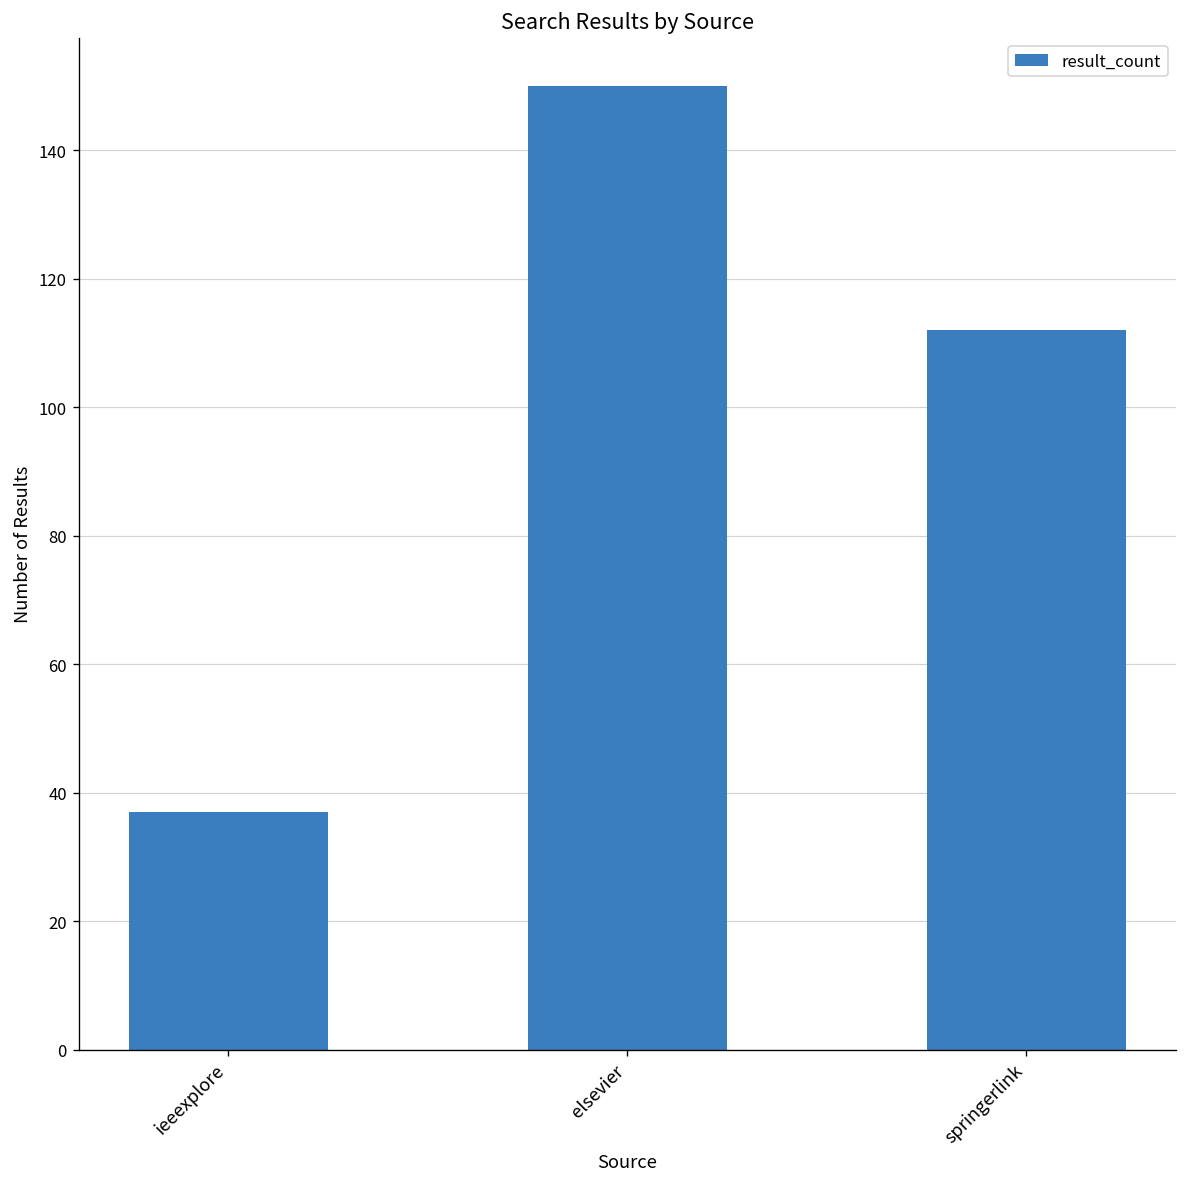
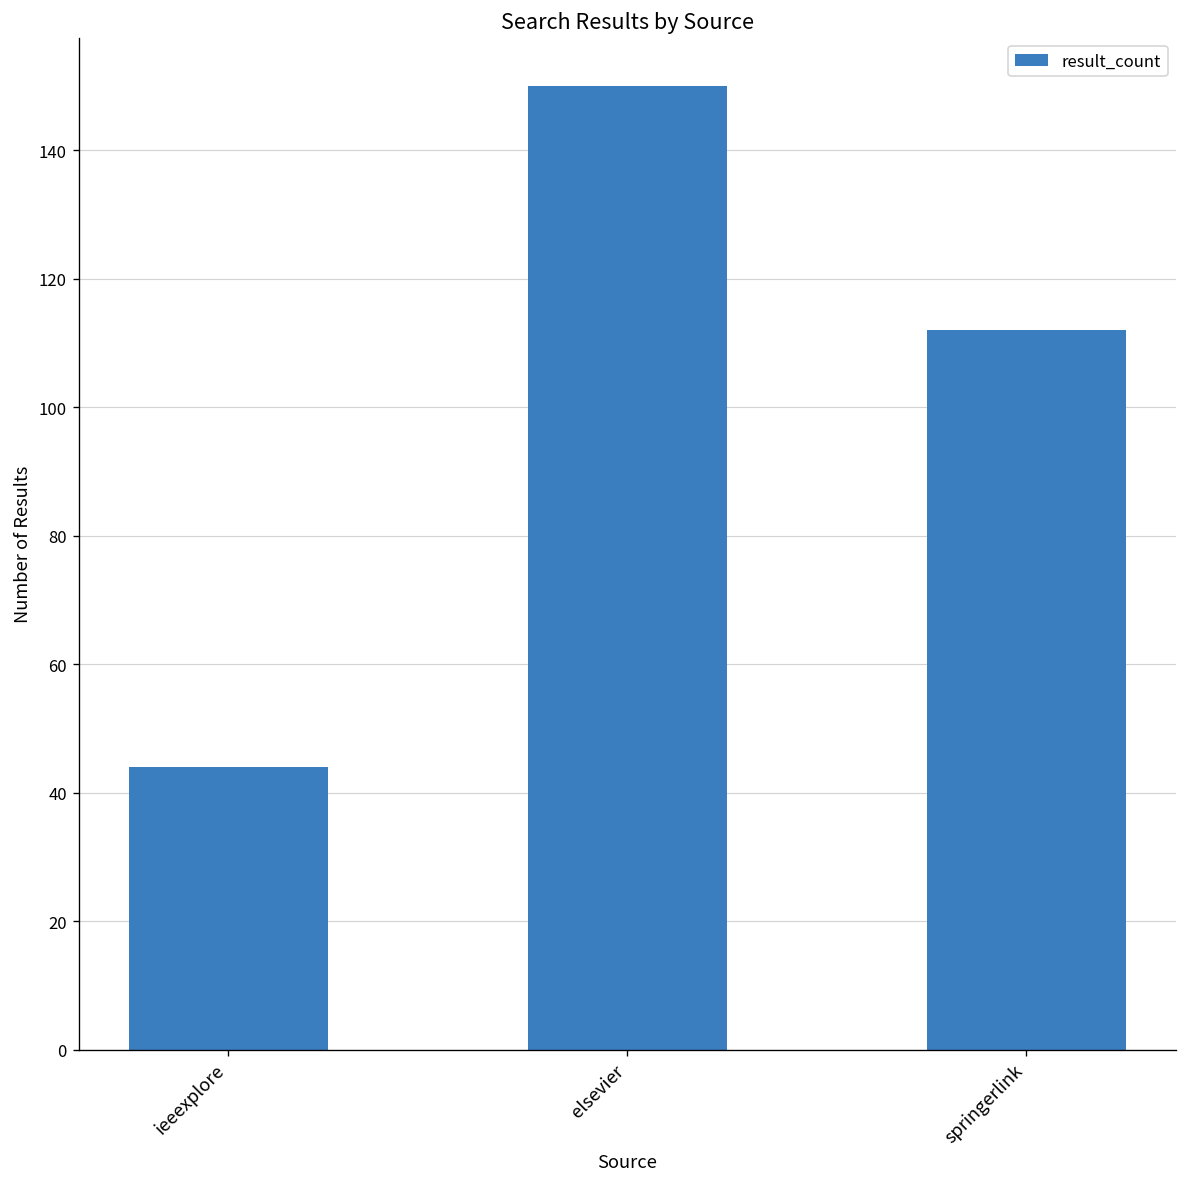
ieeexplore: 37 -> 44
